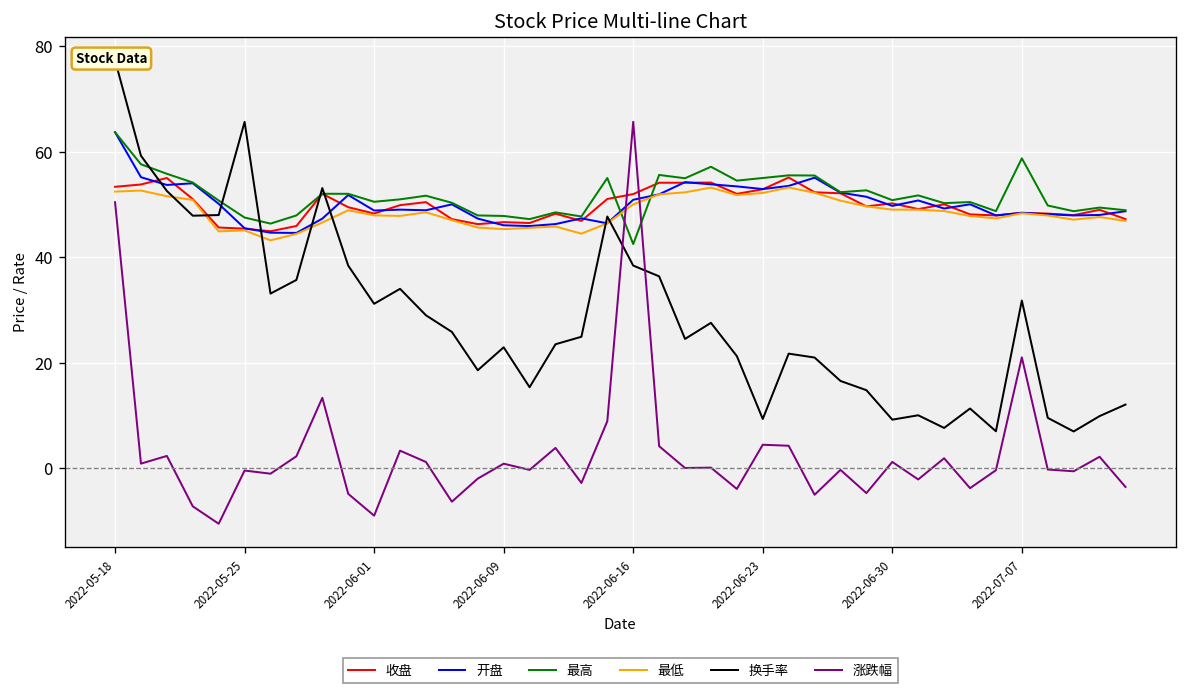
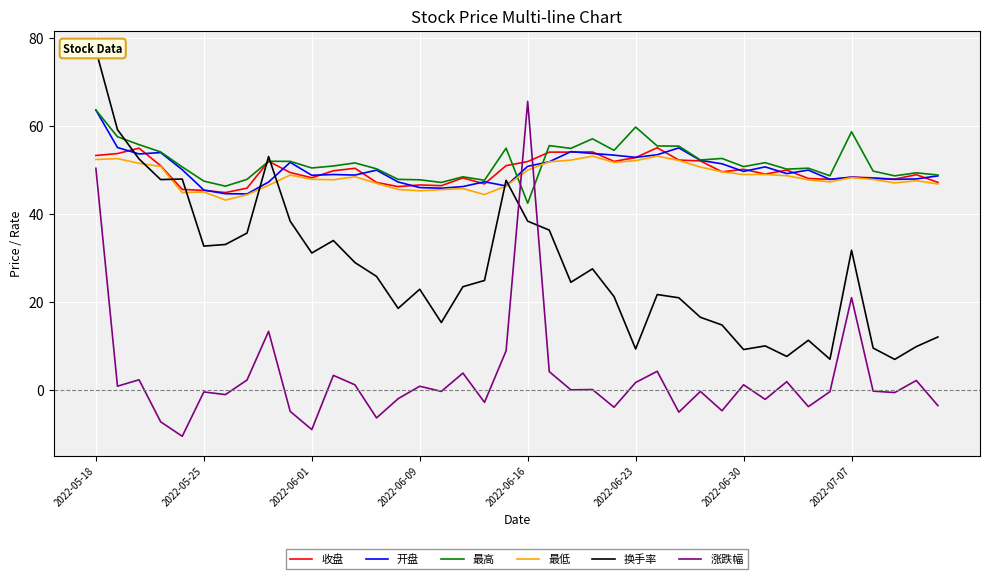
换手率, 2022-05-25: 66 -> 33
最高, 2022-06-23: 55 -> 60
涨跌幅, 2022-06-23: 4 -> 2
